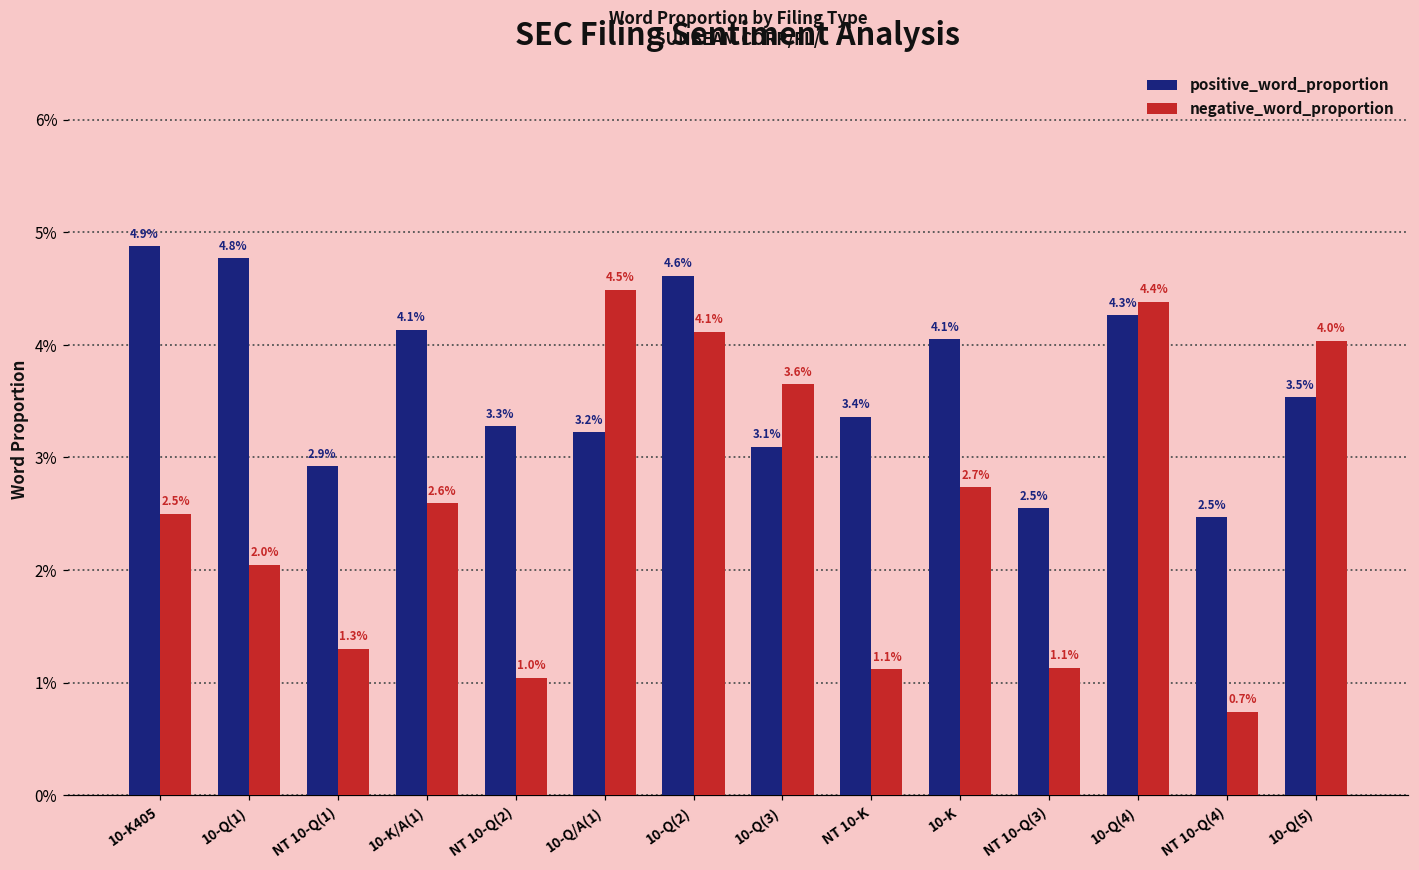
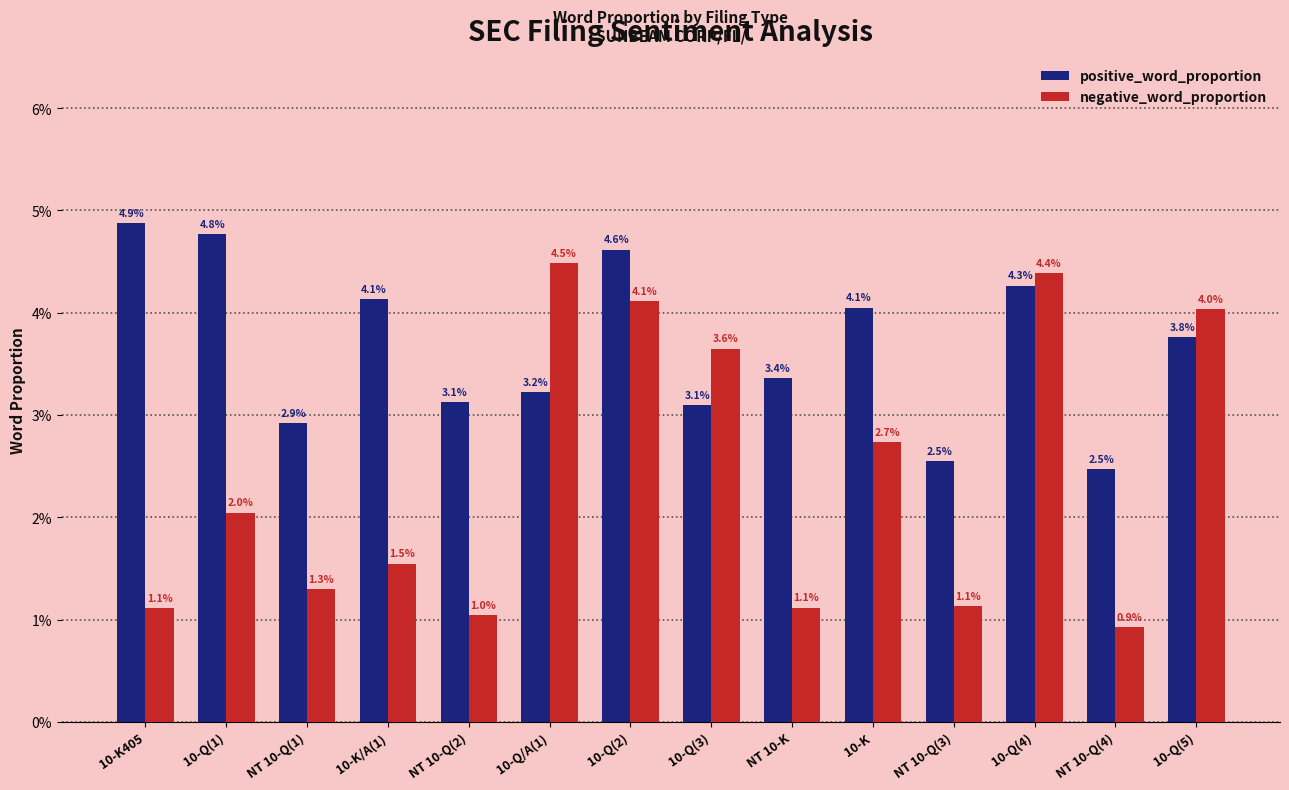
negative_word_proportion, 10-K405: 2.5% -> 1.1%
negative_word_proportion, 10-K/A(1): 2.6% -> 1.5%
positive_word_proportion, NT 10-Q(2): 3.3% -> 3.1%
negative_word_proportion, NT 10-Q(4): 0.7% -> 0.9%
positive_word_proportion, 10-Q(5): 3.5% -> 3.8%
